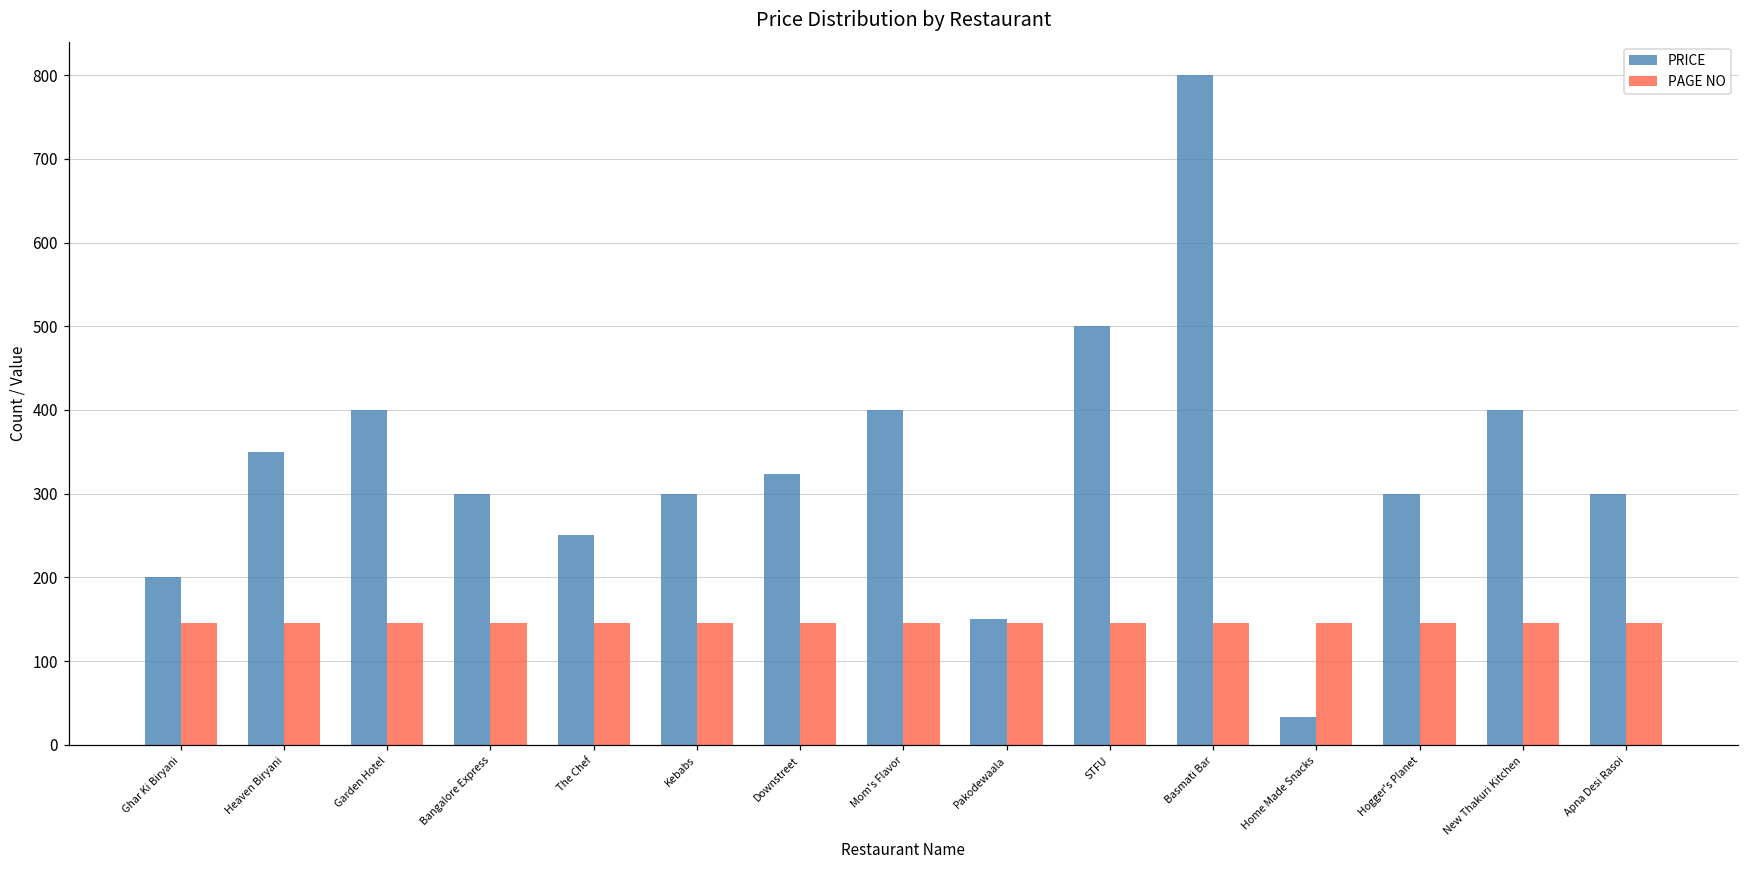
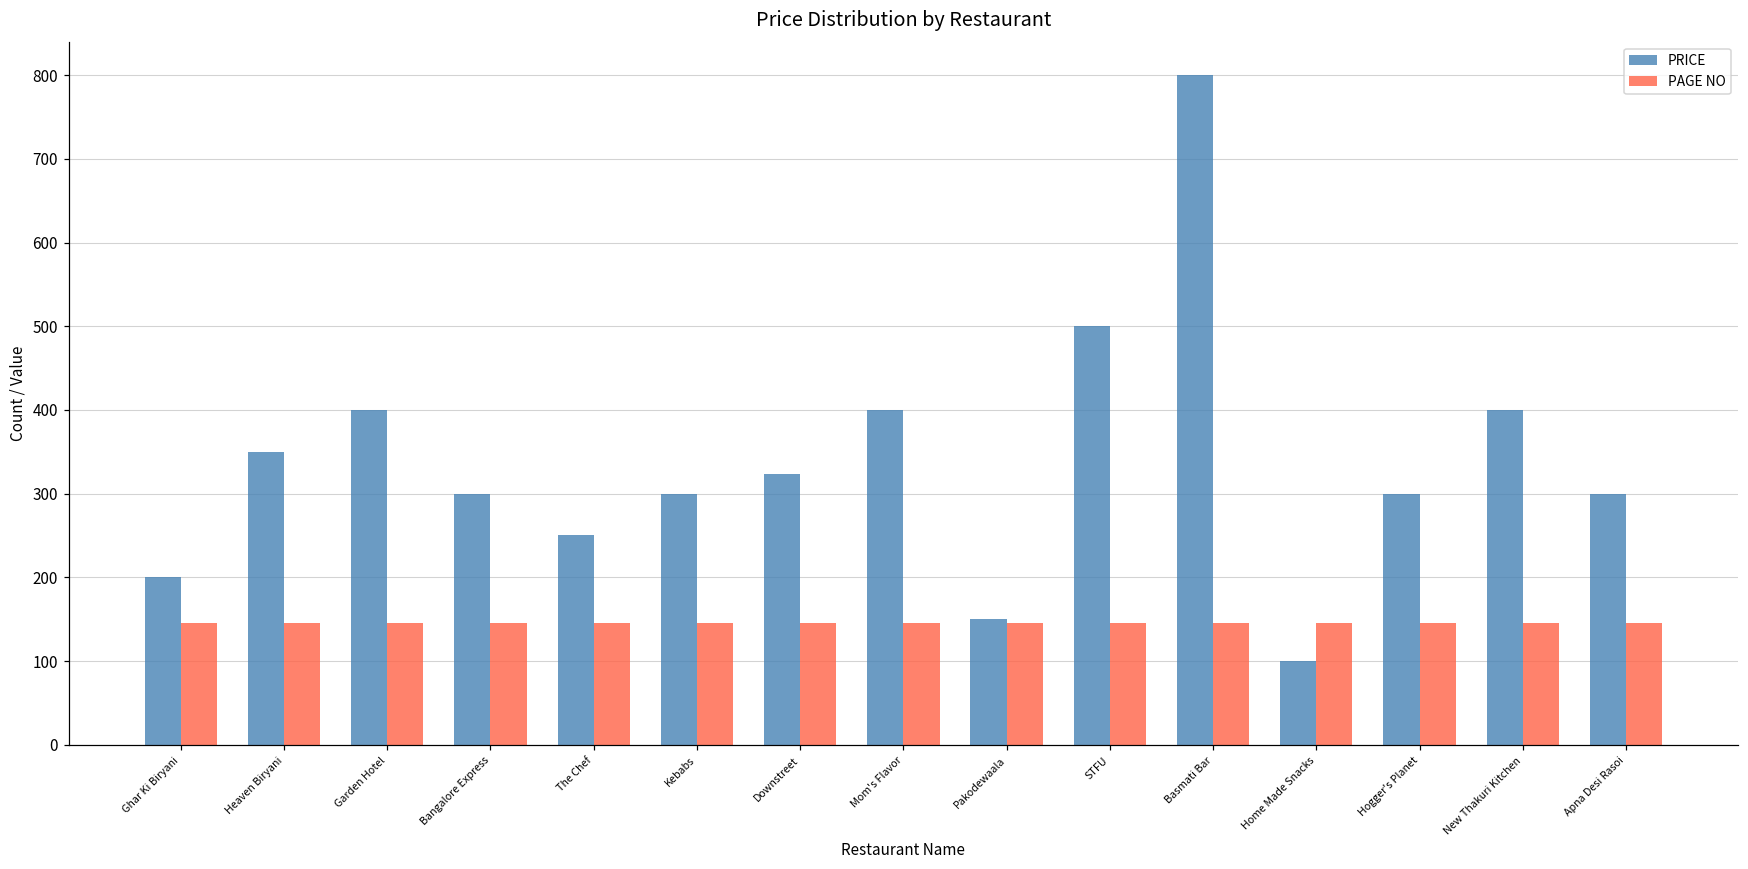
PRICE, Home Made Snacks: 30 -> 100
